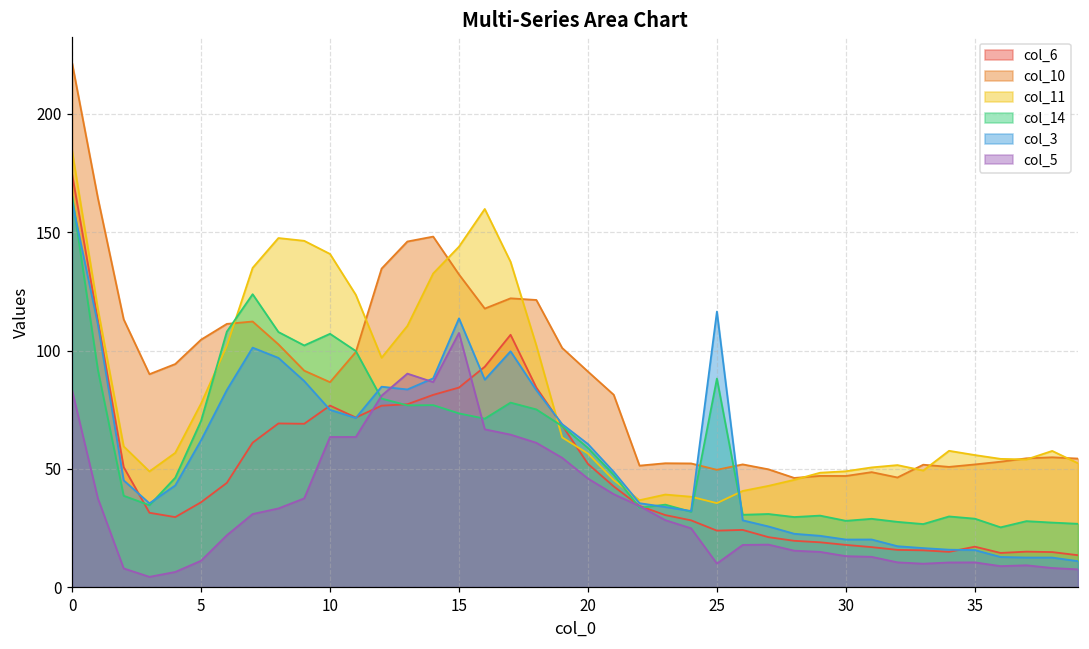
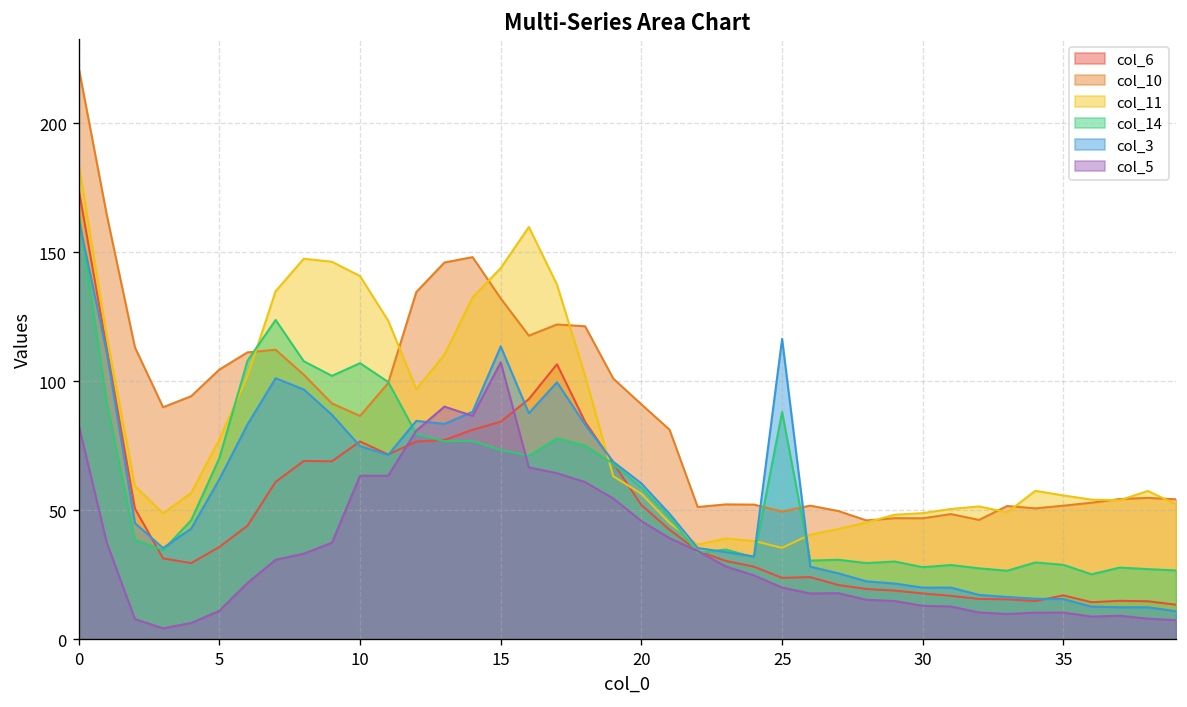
col_5, 25: 10 -> 20
